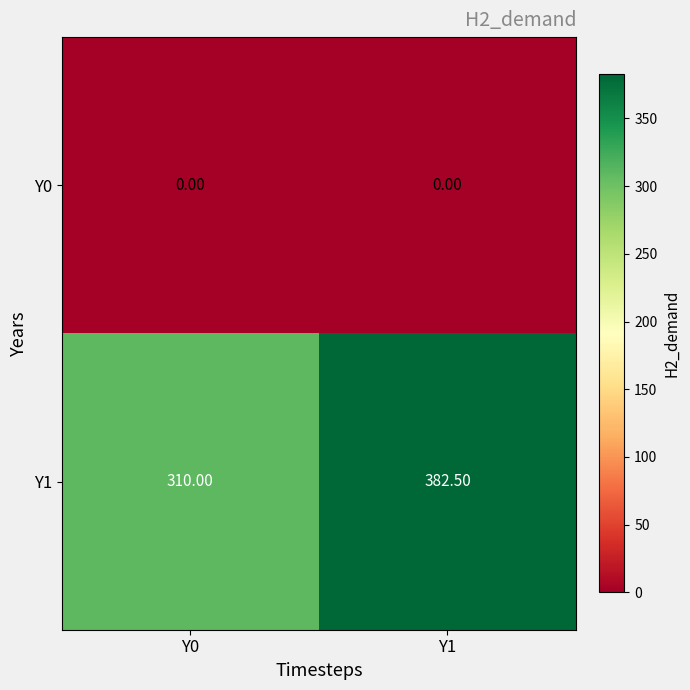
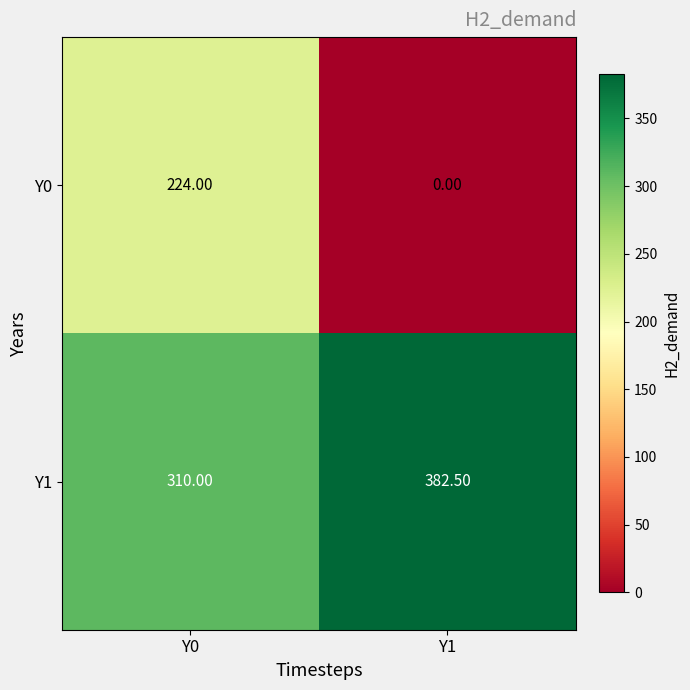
Y0, Y0: 0.00 -> 224.00
